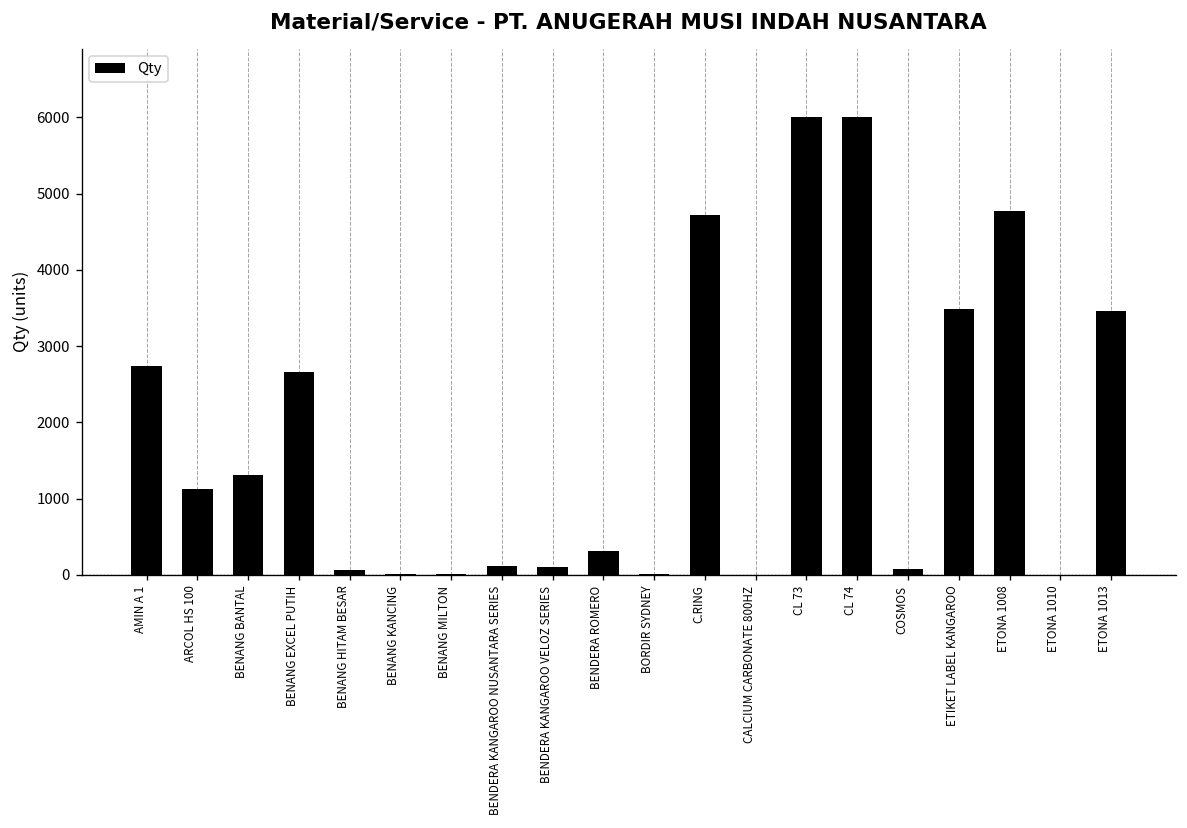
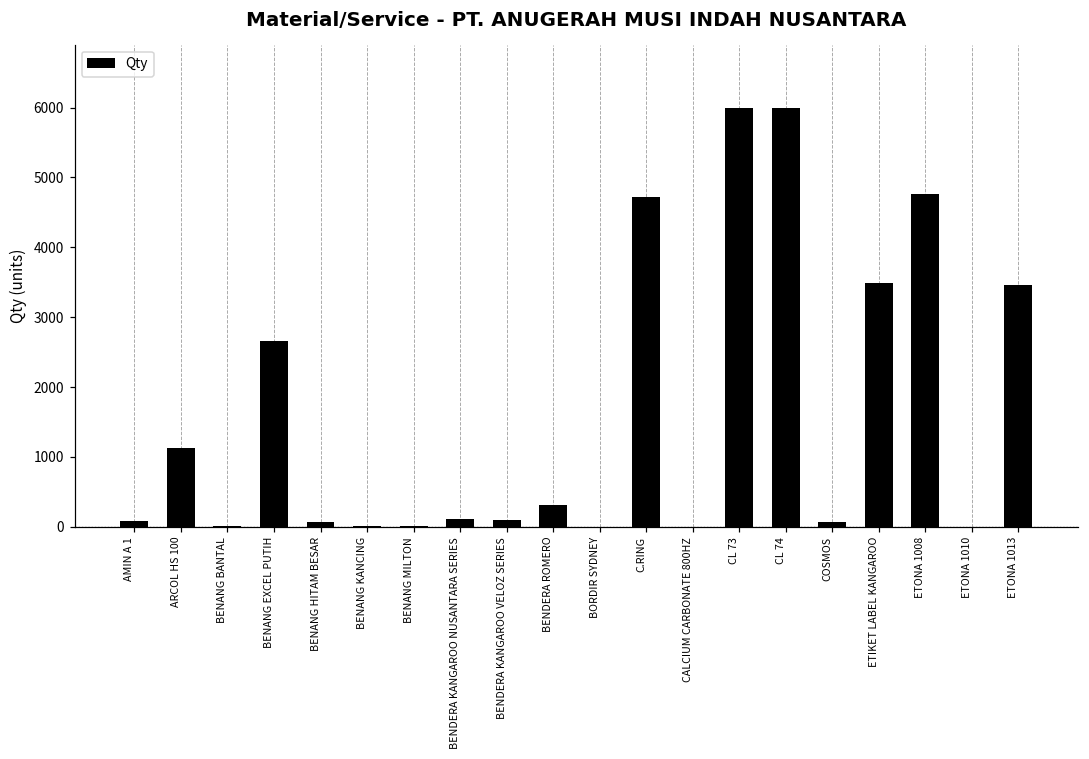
AMIN A 1: 2700 -> 100
BENANG BANTAL: 1300 -> 0
